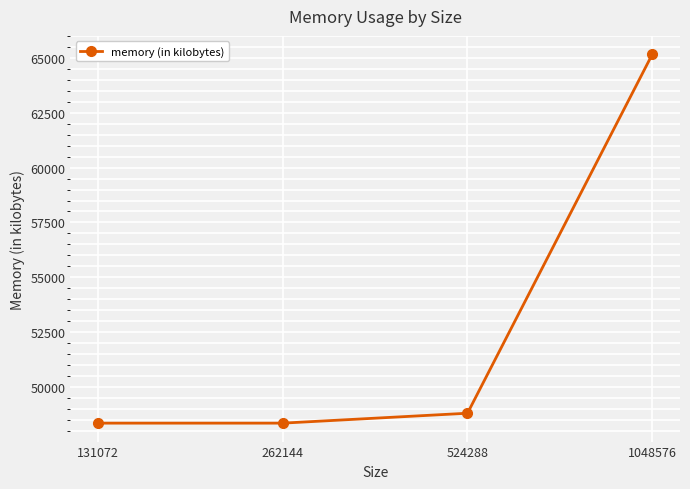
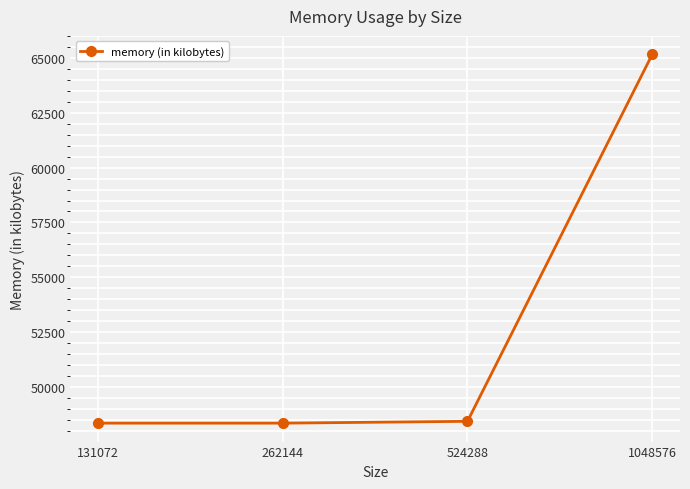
524288: 48800 -> 48400
